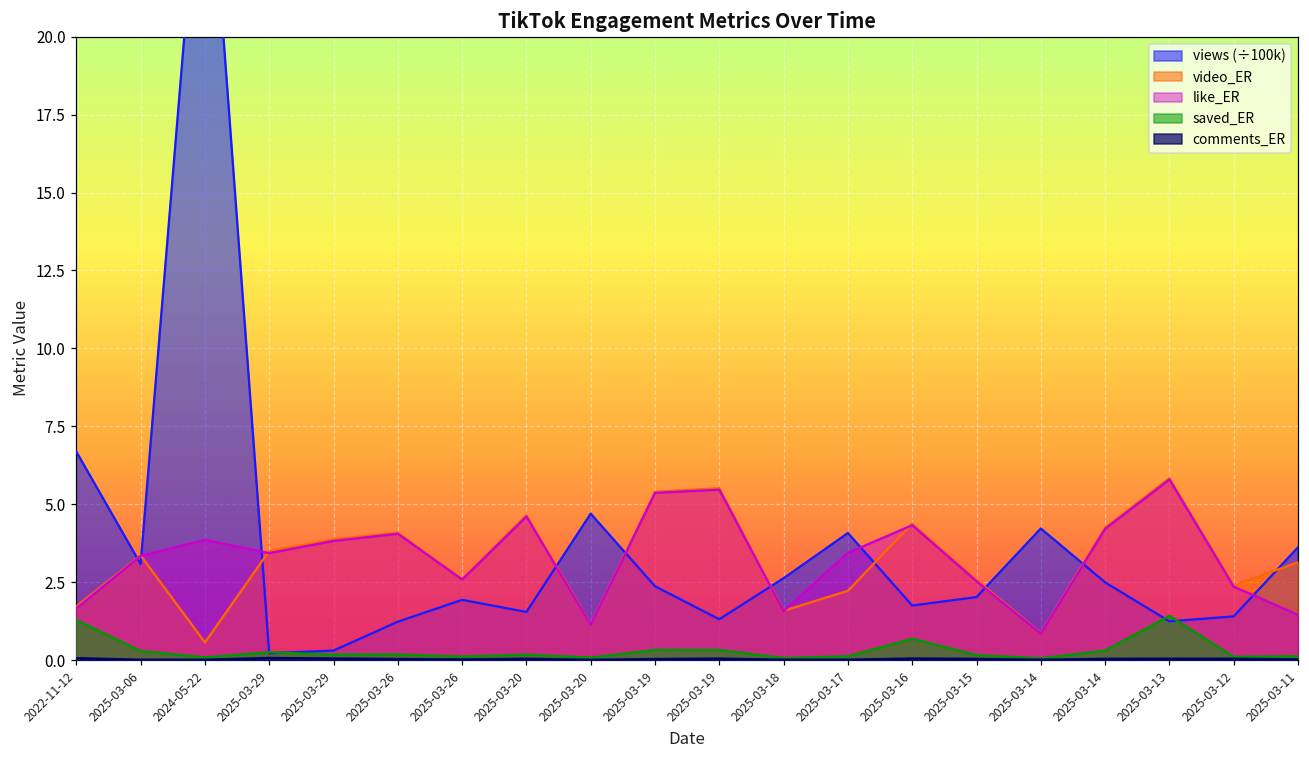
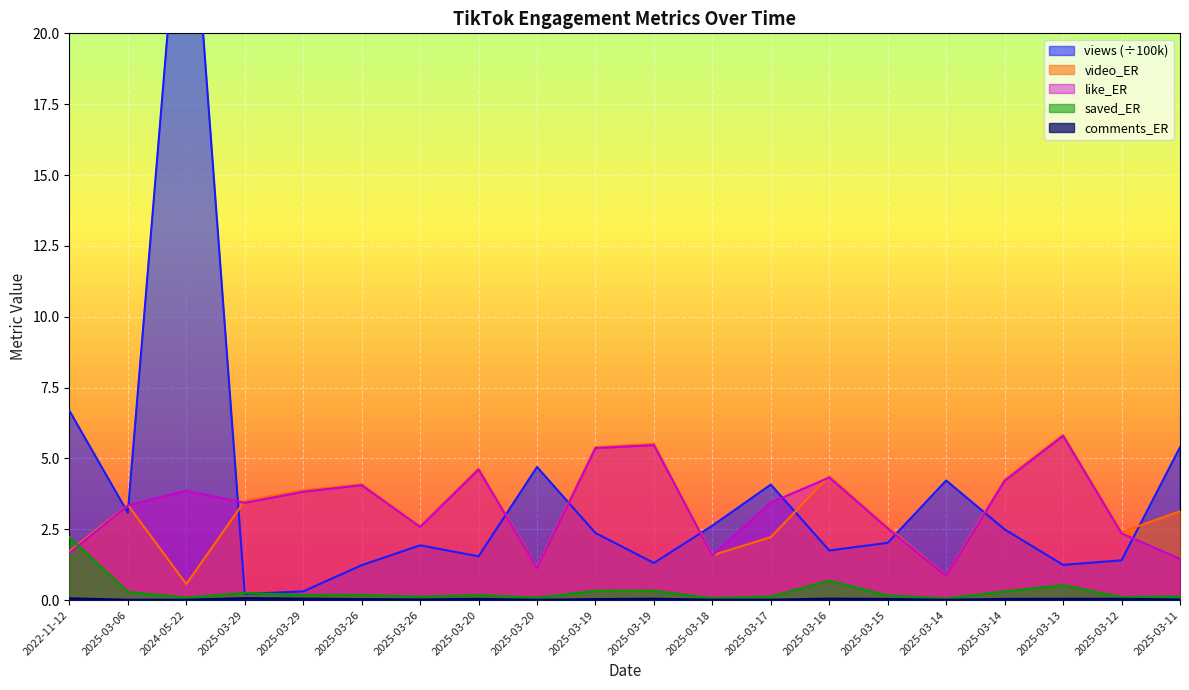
saved_ER, 2022-11-12: 1.3 -> 2.2
saved_ER, 2025-03-13: 1.4 -> 0.5
views (÷100k), 2025-03-11: 3.6 -> 5.4
